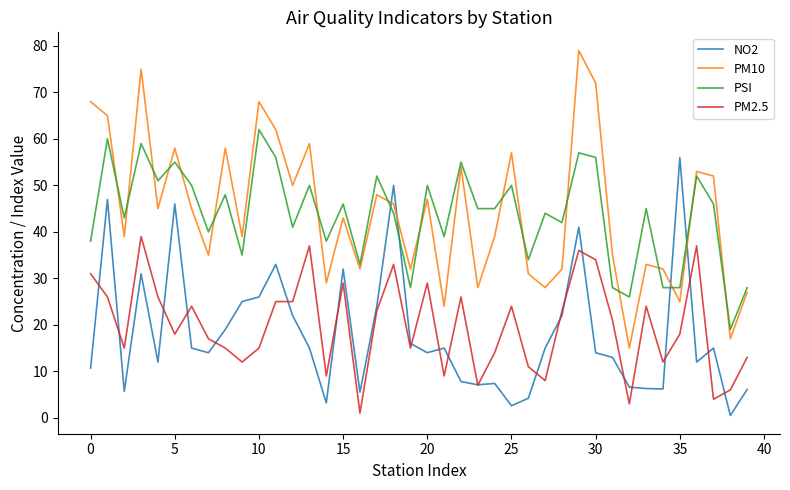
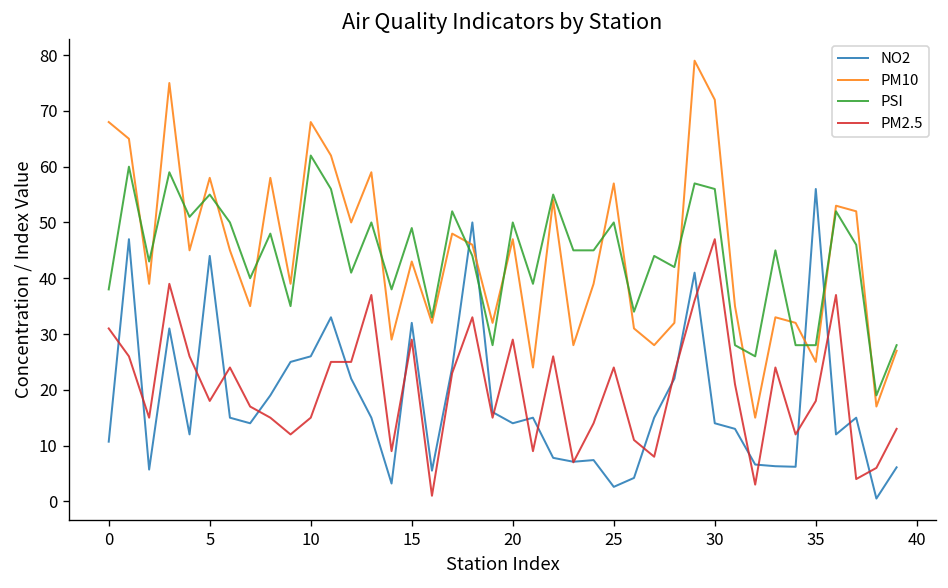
NO2, 5: 46 -> 44
PSI, 15: 46 -> 49
PM2.5, 30: 34 -> 47
